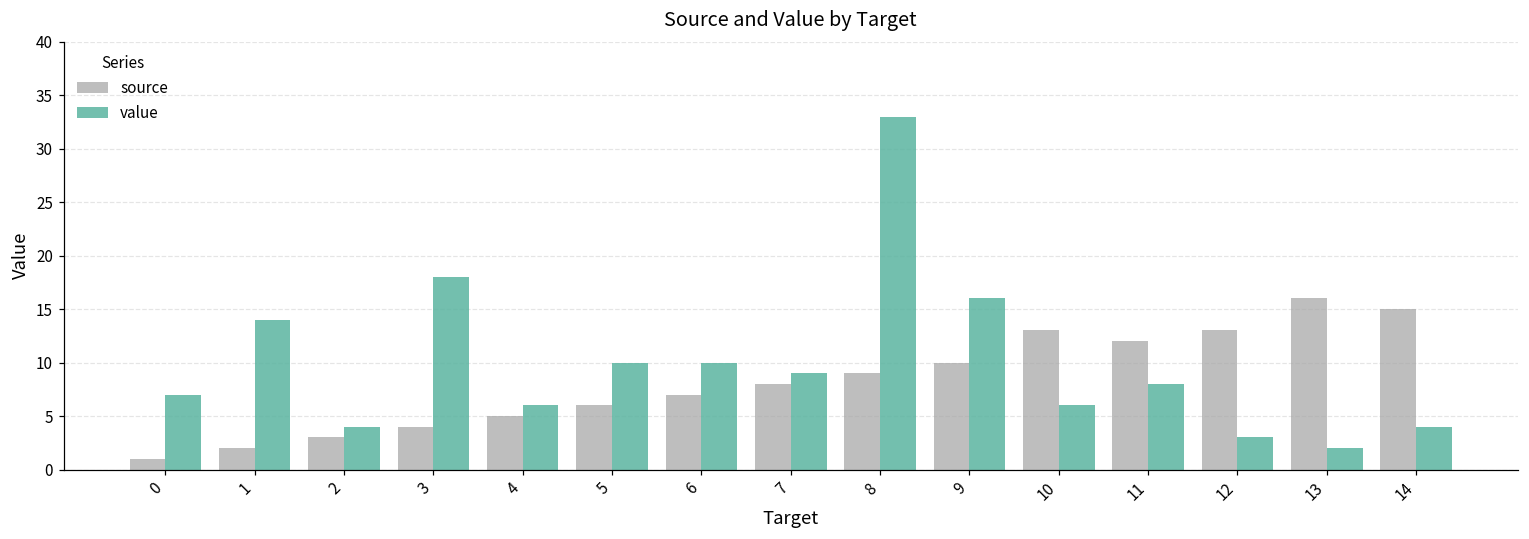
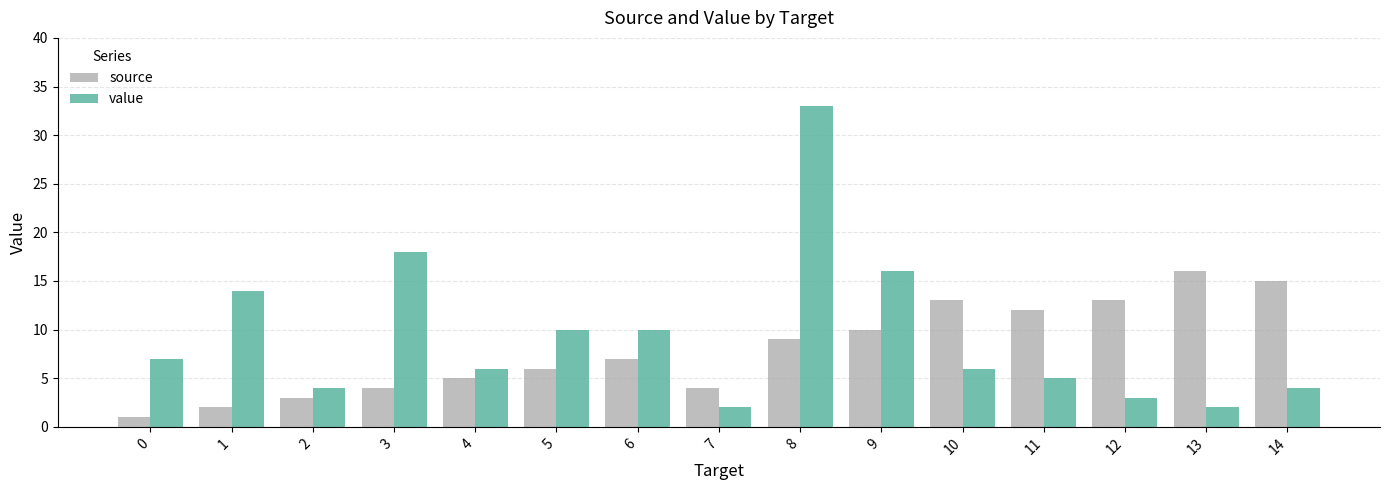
source, 7: 8 -> 4
value, 7: 9 -> 2
value, 11: 8 -> 5
